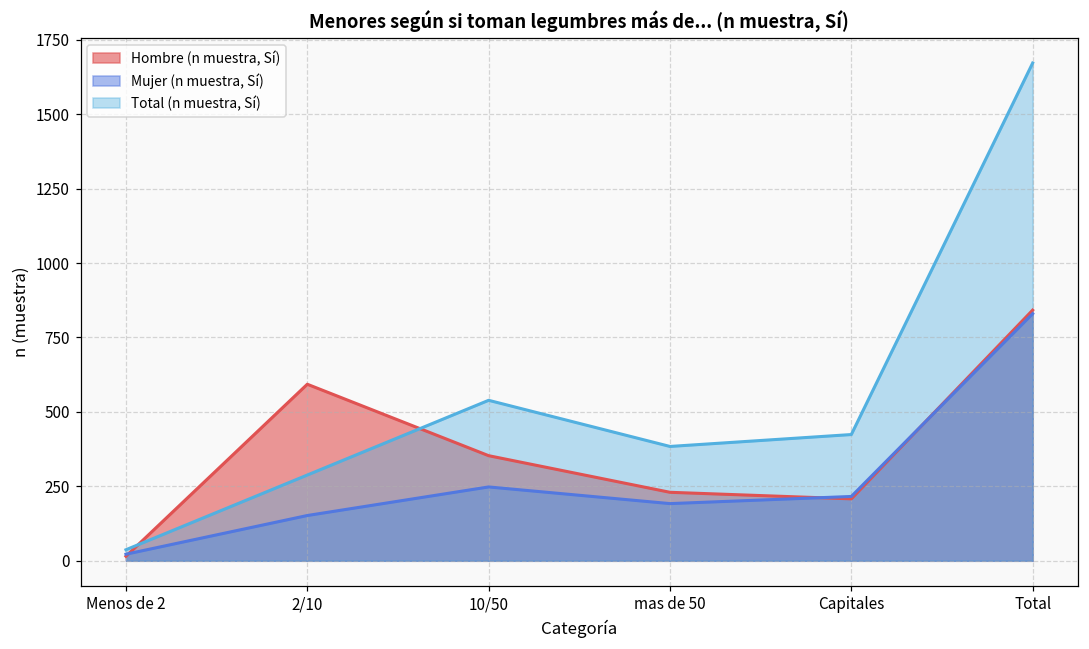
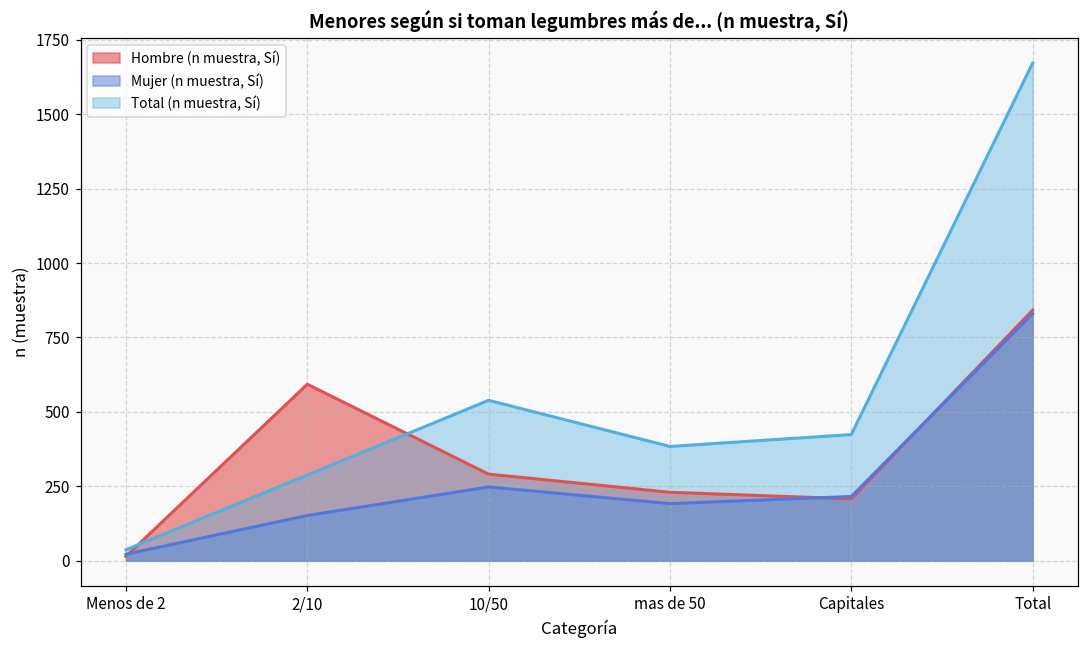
Hombre (n muestra, Sí), 10/50: 350 -> 290
